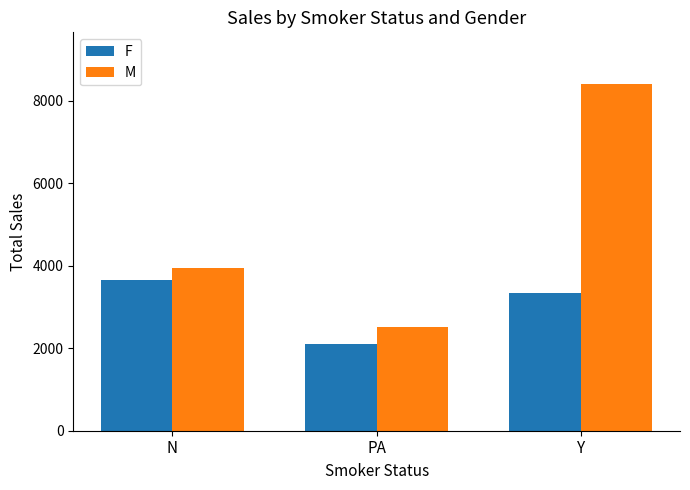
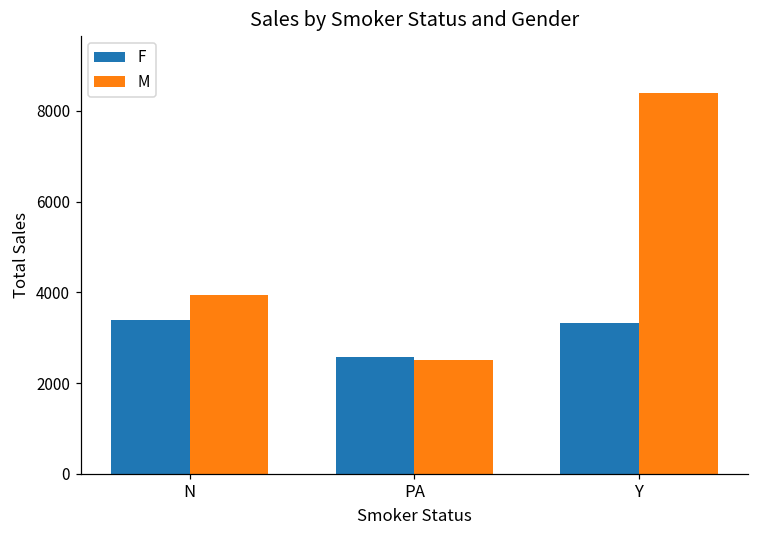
F, N: 3600 -> 3400
F, PA: 2100 -> 2600
